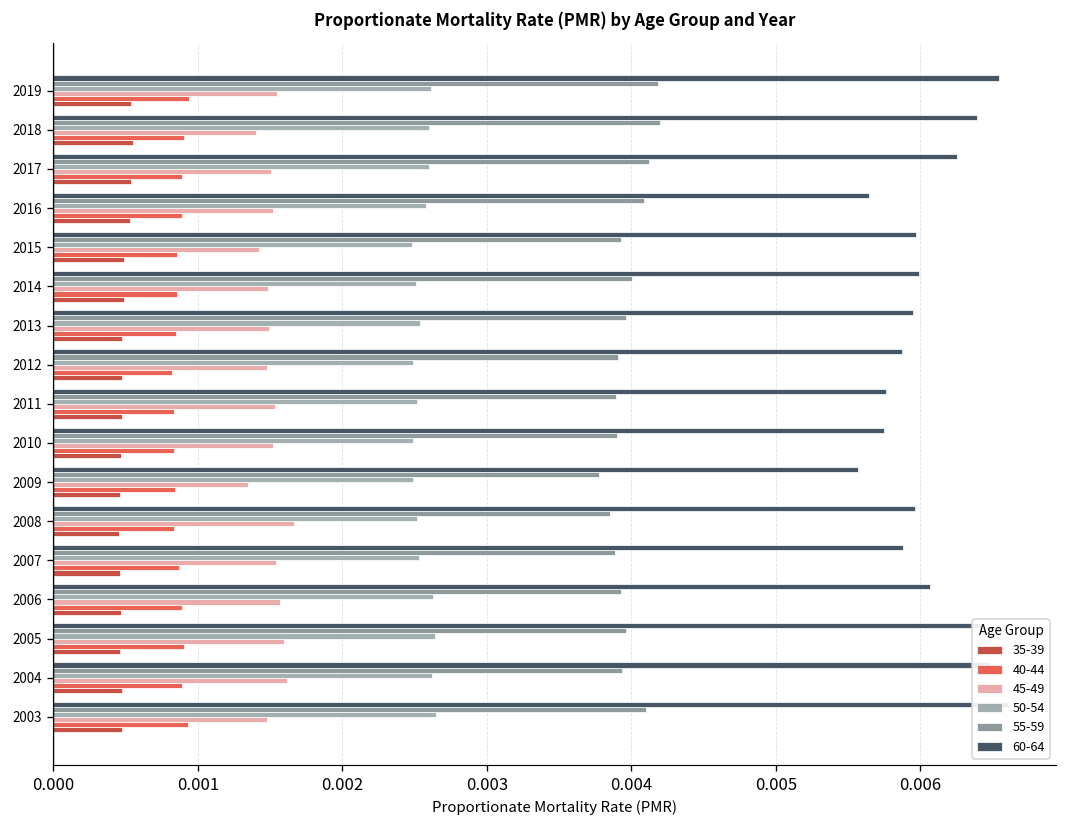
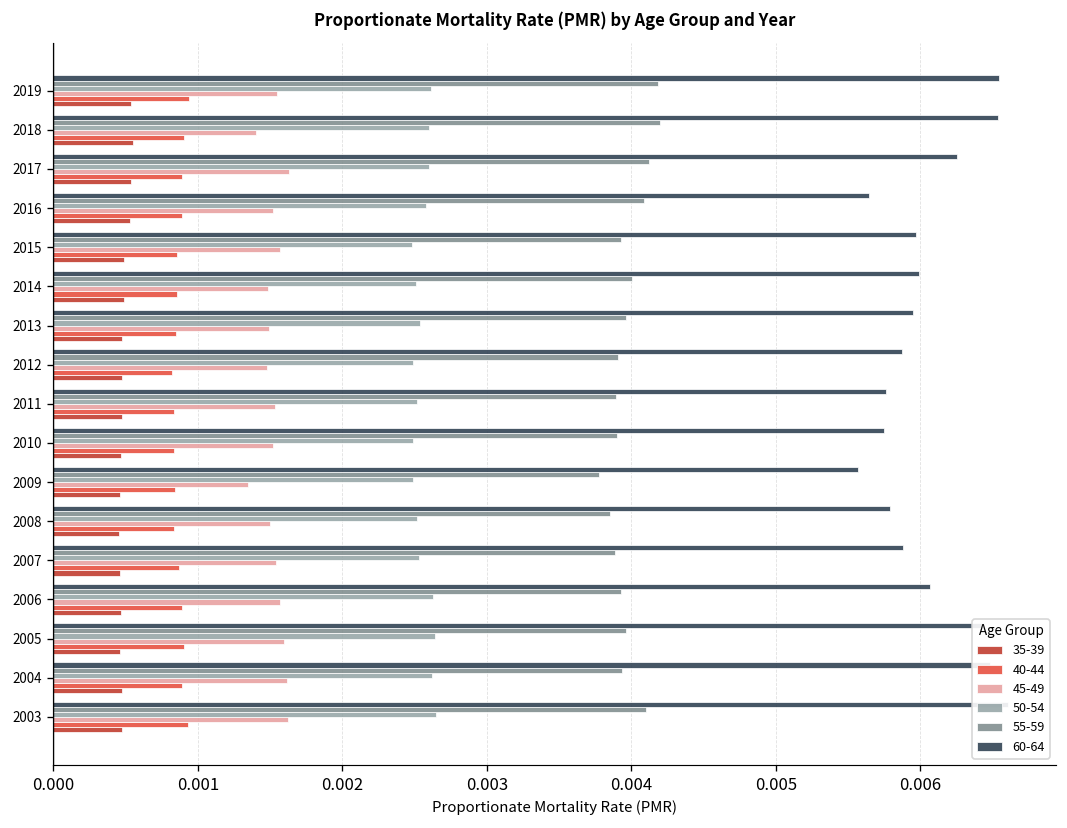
60-64, 2018: 0.00639 -> 0.00654
45-49, 2017: 0.00150 -> 0.00163
45-49, 2015: 0.00142 -> 0.00157
60-64, 2008: 0.00596 -> 0.00579
45-49, 2008: 0.00167 -> 0.00150
45-49, 2003: 0.00148 -> 0.00162
